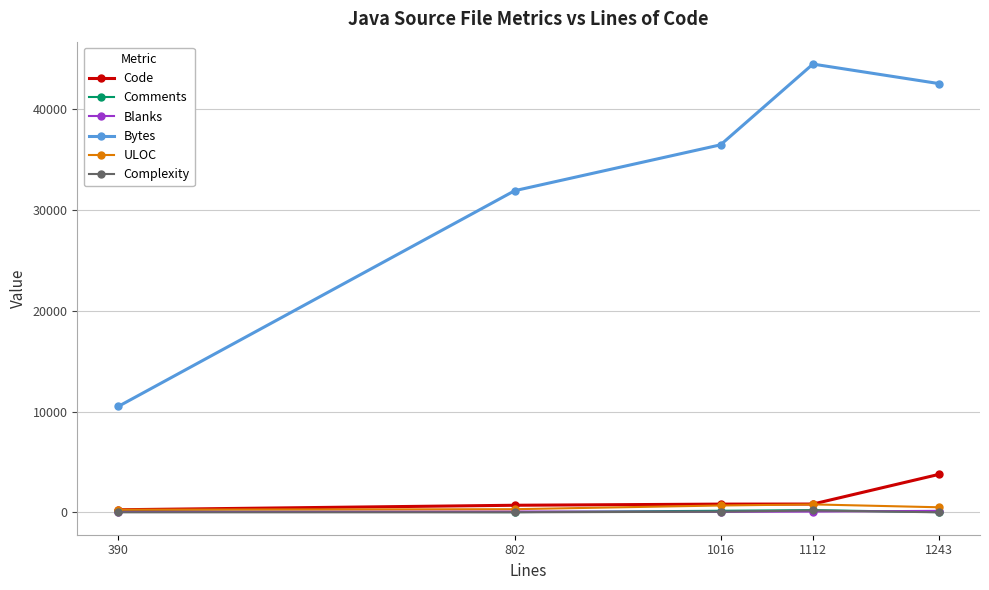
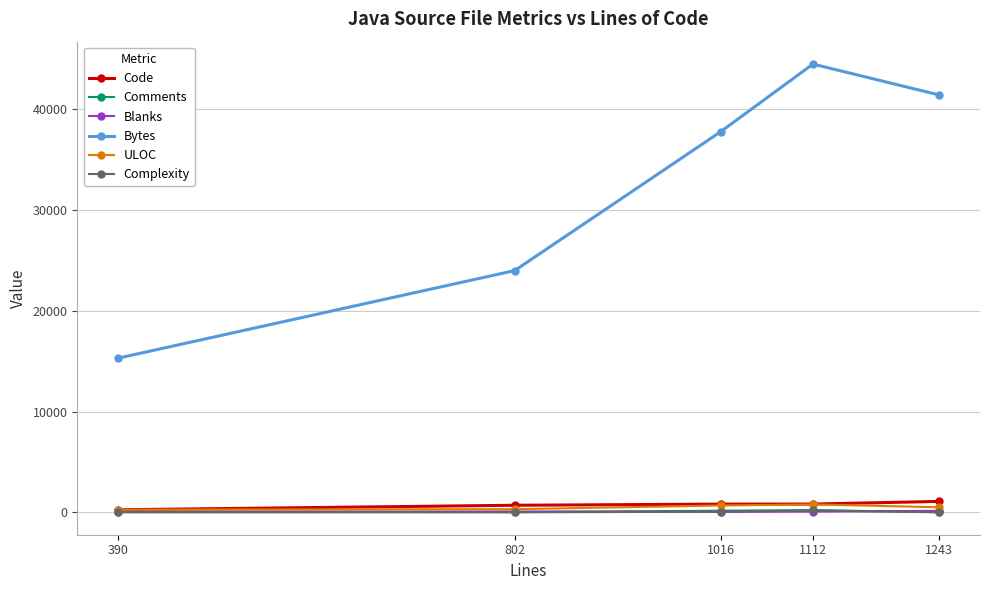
Bytes, 390: 10500 -> 15300
Bytes, 802: 31900 -> 24000
Bytes, 1016: 36500 -> 37800
Code, 1243: 3800 -> 1100
Bytes, 1243: 42600 -> 41400
